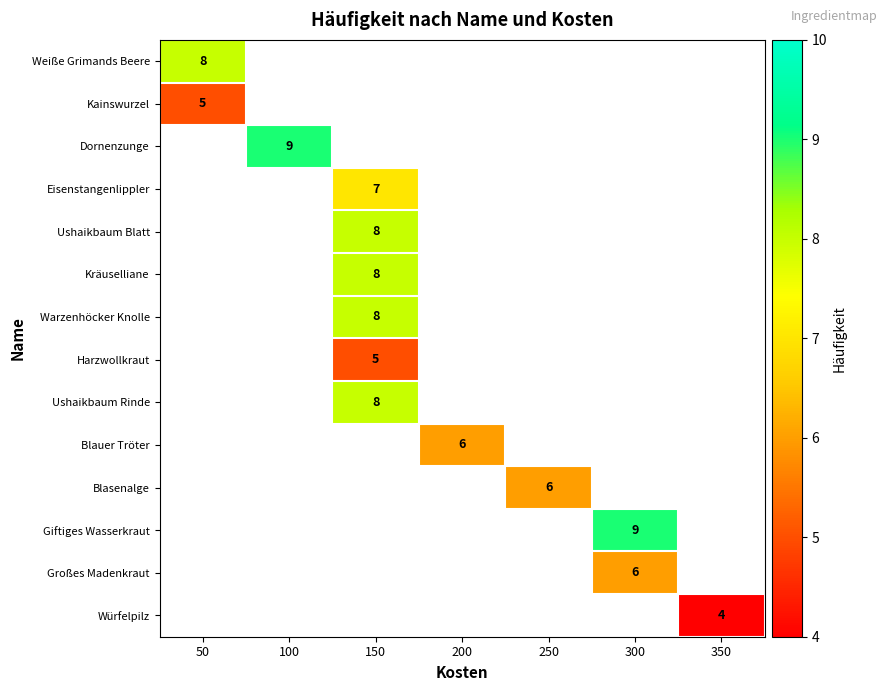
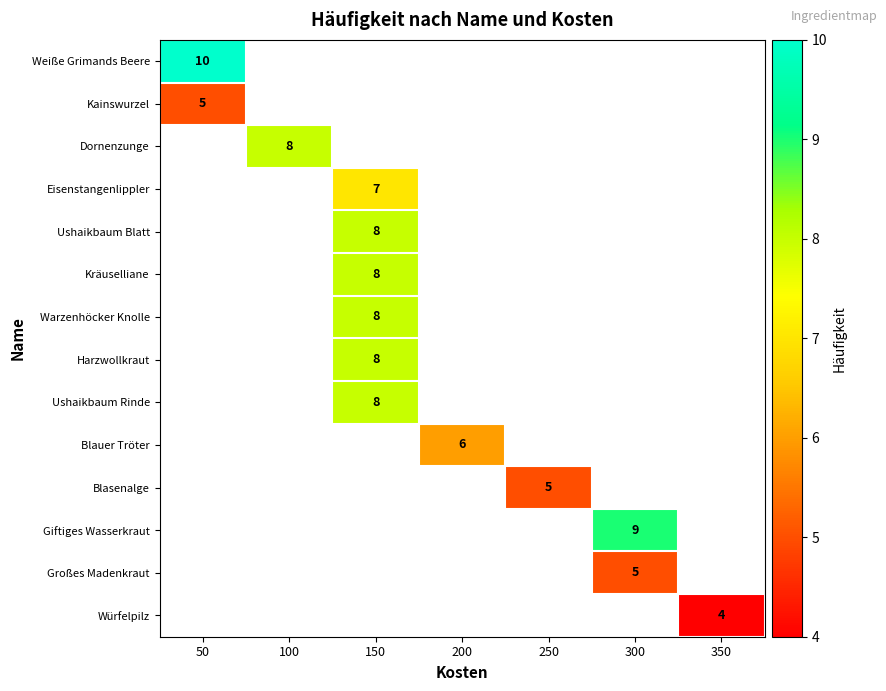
Weiße Grimands Beere, 50: 8 -> 10
Dornenzunge, 100: 9 -> 8
Harzwollkraut, 150: 5 -> 8
Blasenalge, 250: 6 -> 5
Großes Madenkraut, 300: 6 -> 5
